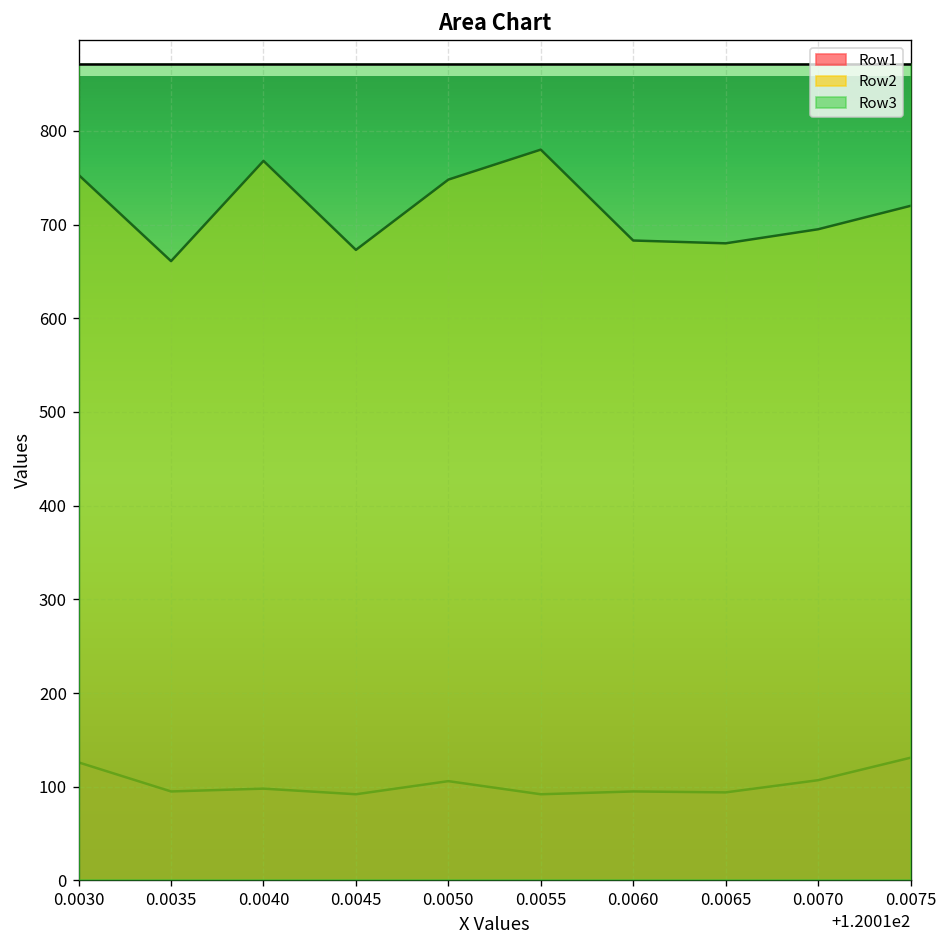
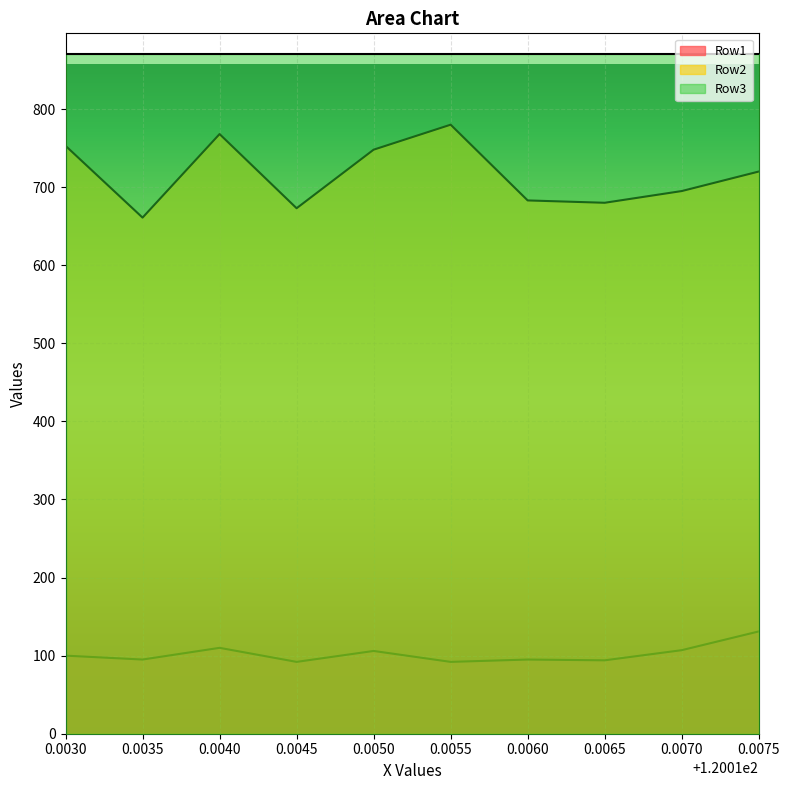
Row1, 0.0030: 130 -> 100
Row1, 0.0040: 100 -> 110
